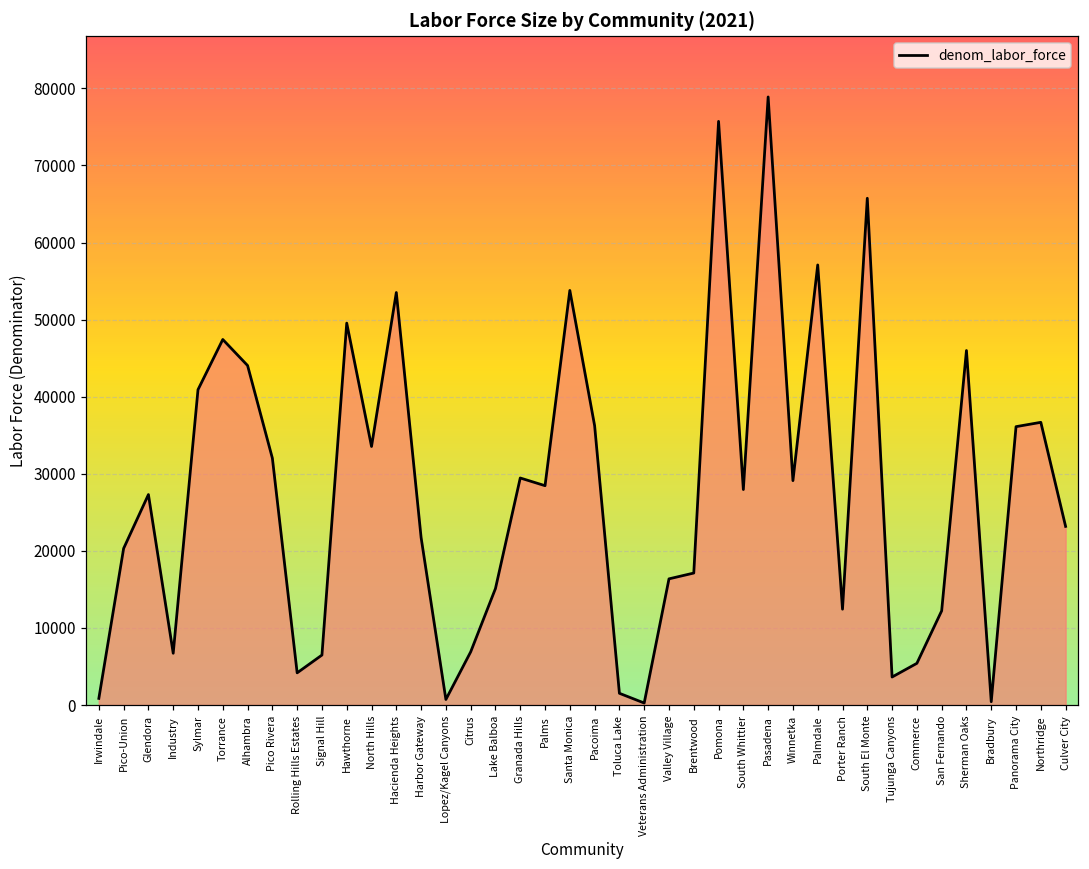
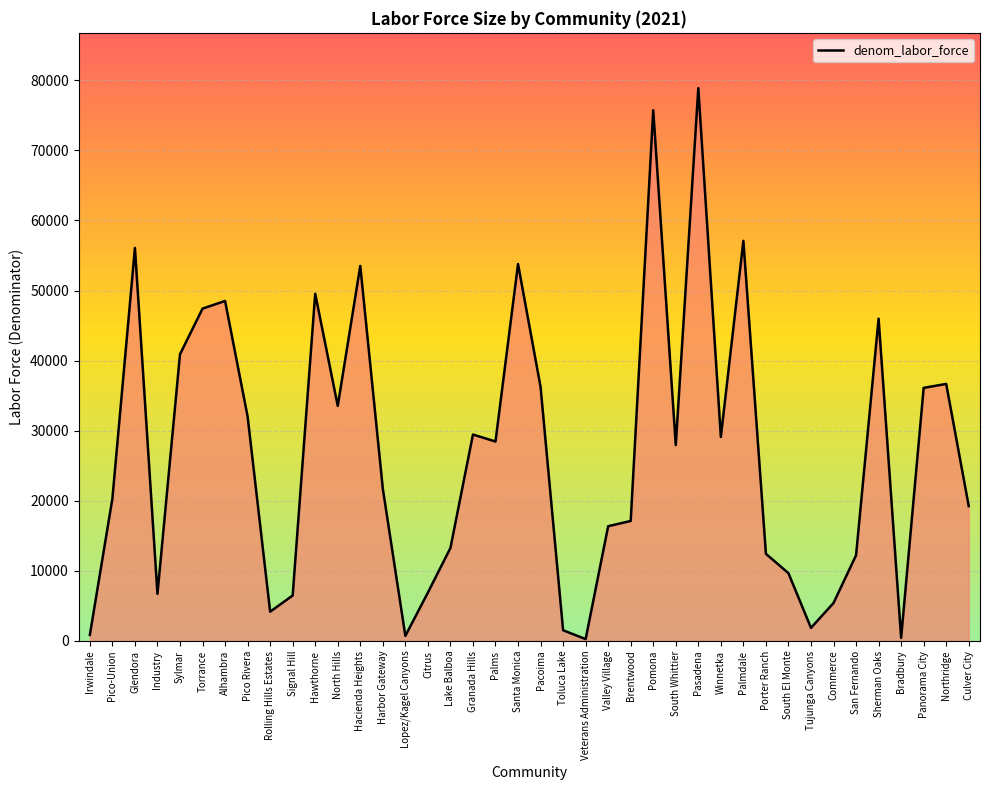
Glendora: 27000 -> 56000
Alhambra: 44000 -> 49000
Lake Balboa: 15000 -> 13000
South El Monte: 66000 -> 10000
Tujunga Canyons: 4000 -> 2000
Culver City: 23000 -> 19000
